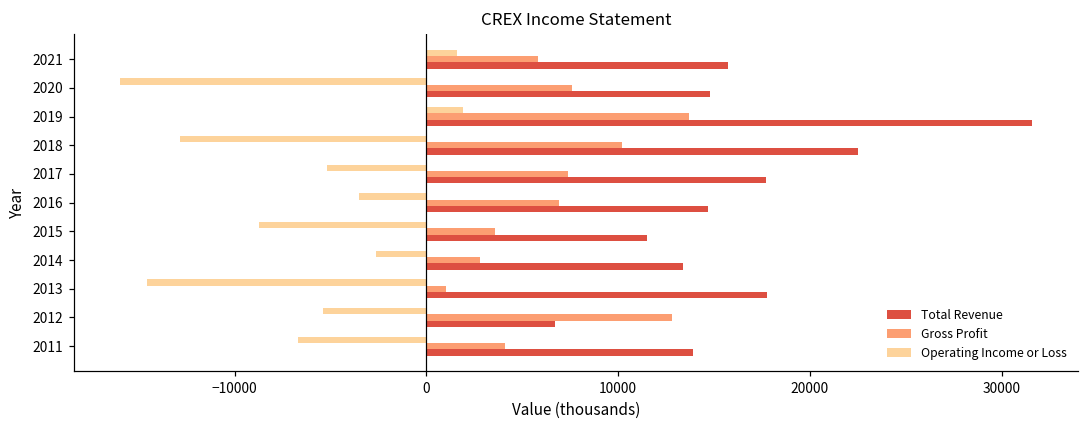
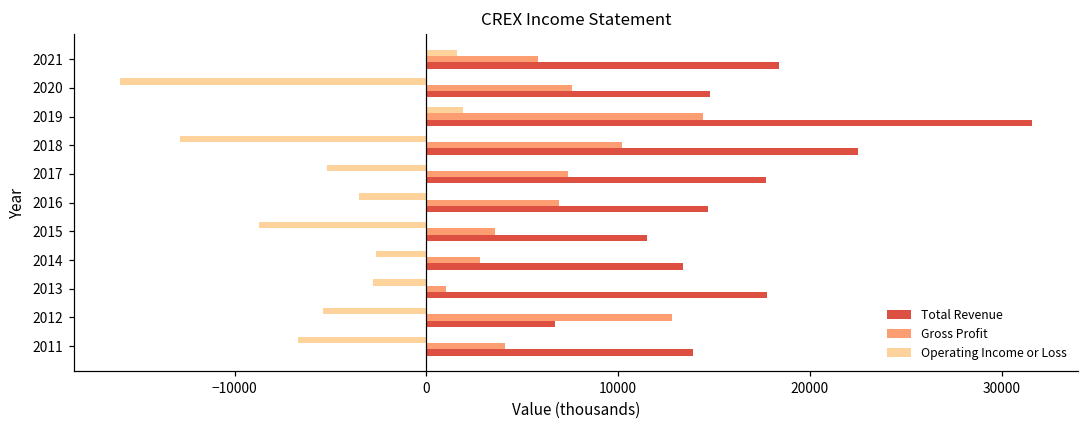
Total Revenue, 2021: 15700 -> 18400
Gross Profit, 2019: 13700 -> 14400
Operating Income or Loss, 2013: -14600 -> -2800
